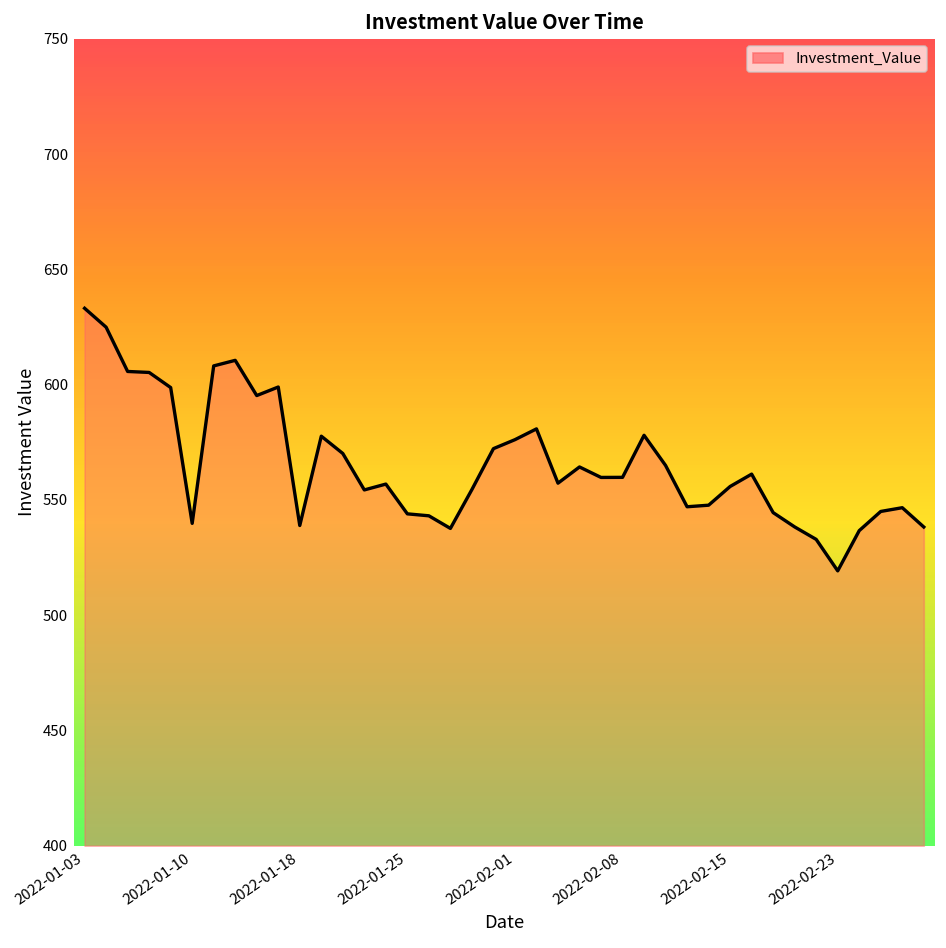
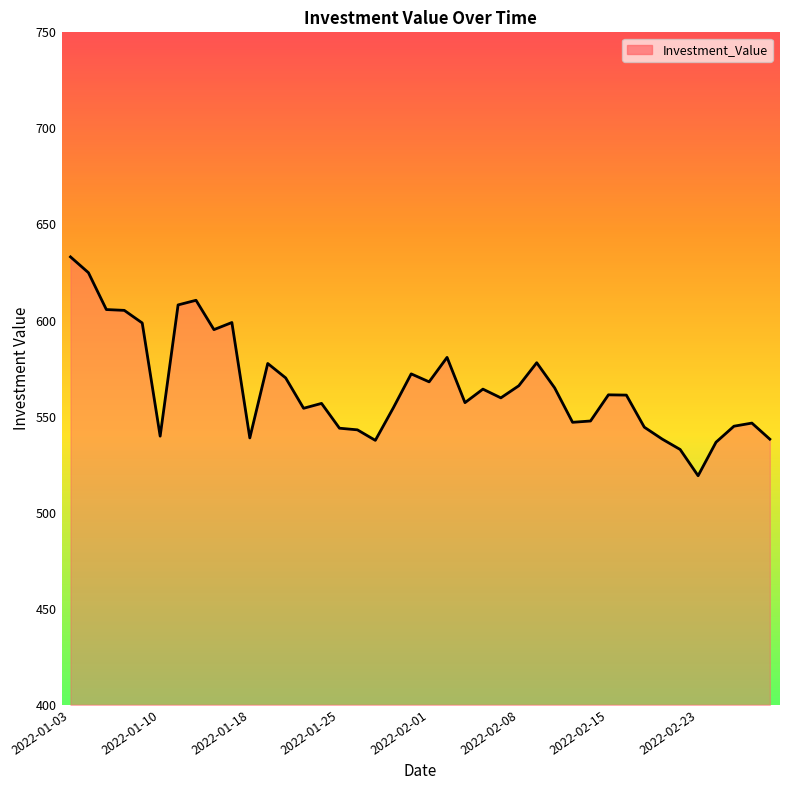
2022-02-01: 576 -> 568
2022-02-08: 560 -> 566
2022-02-15: 556 -> 561
